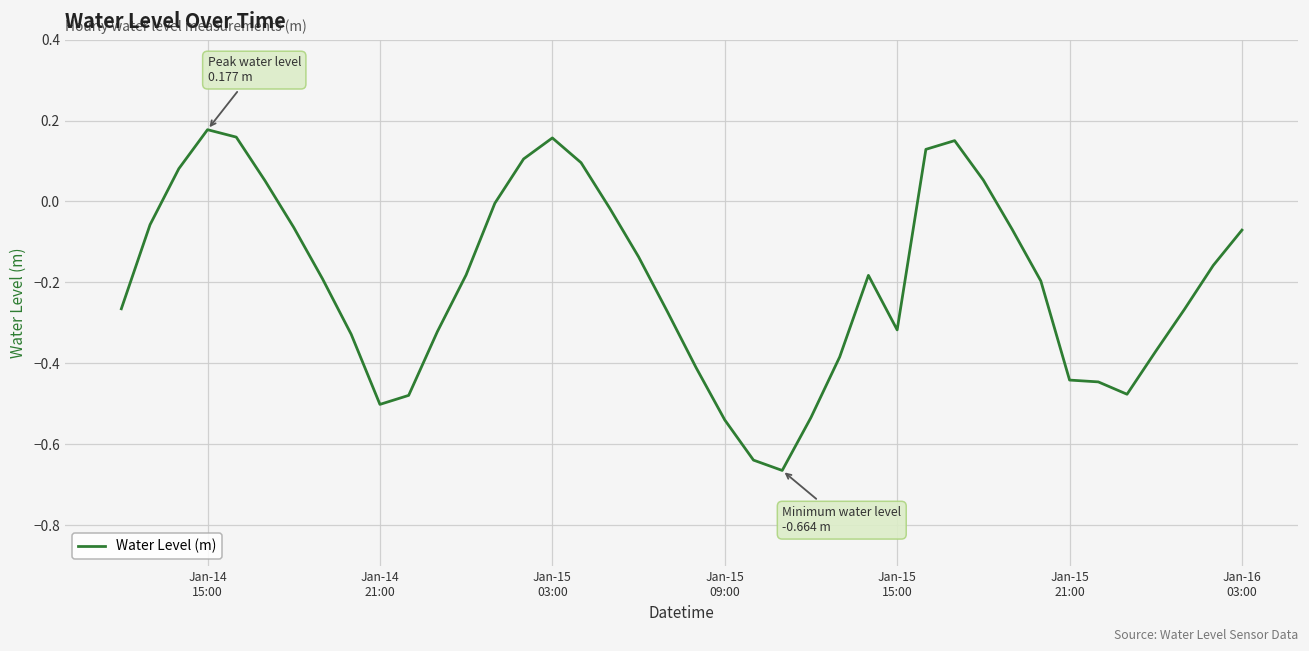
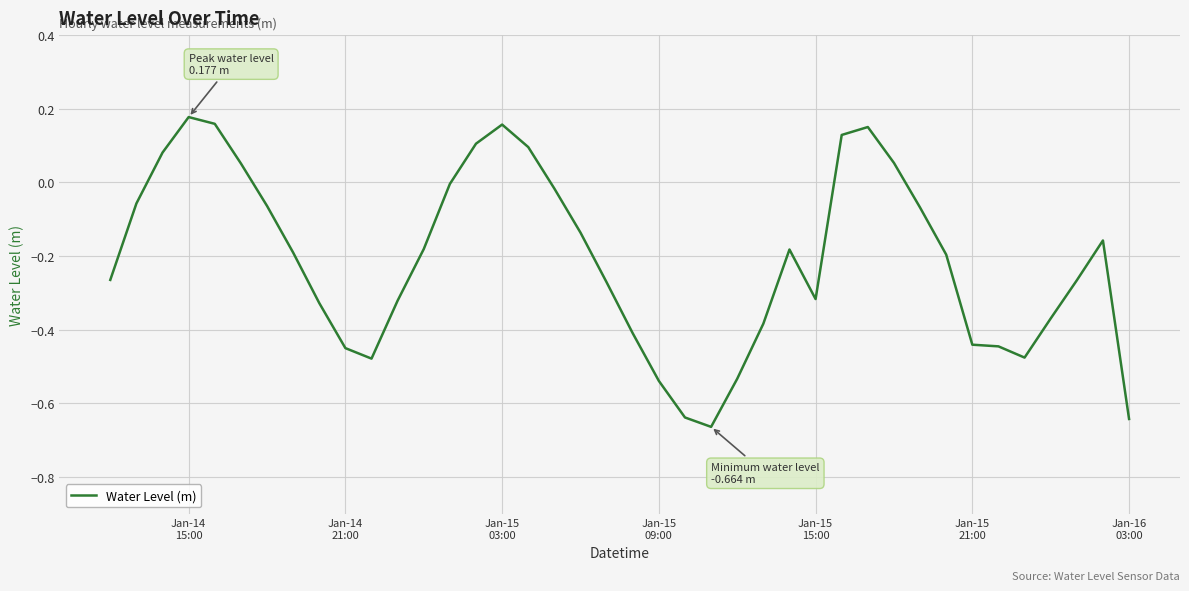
Jan-14 21:00: -0.50 -> -0.45
Jan-16 03:00: -0.07 -> -0.64
